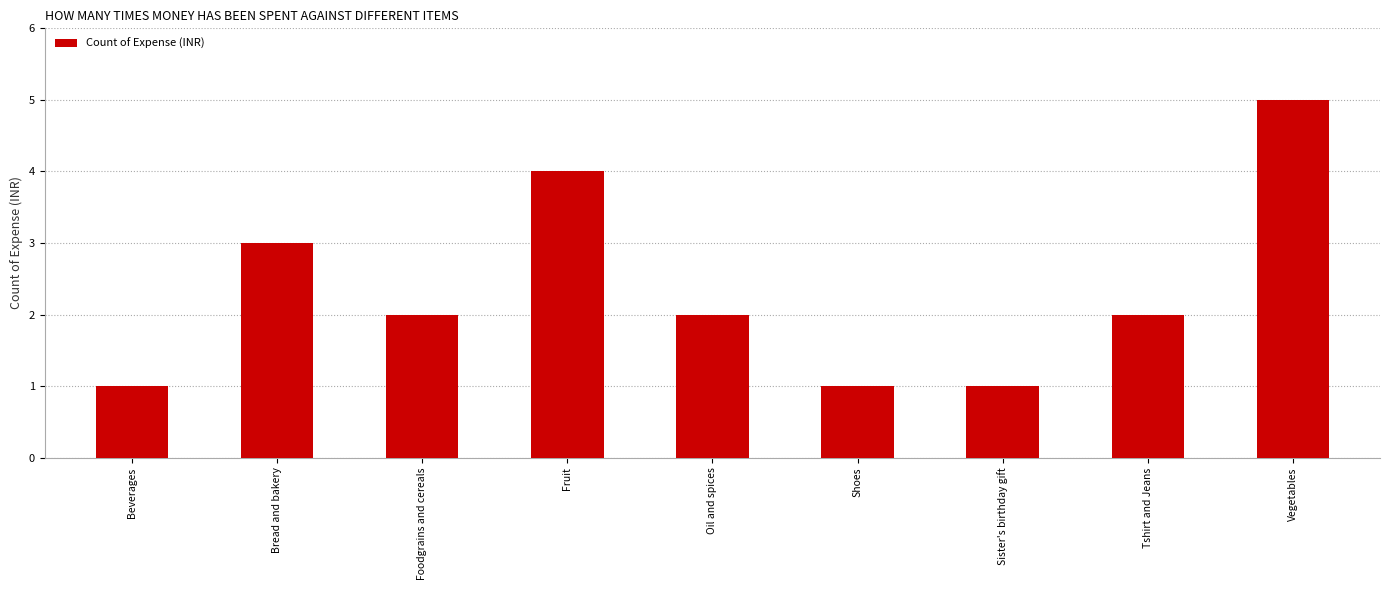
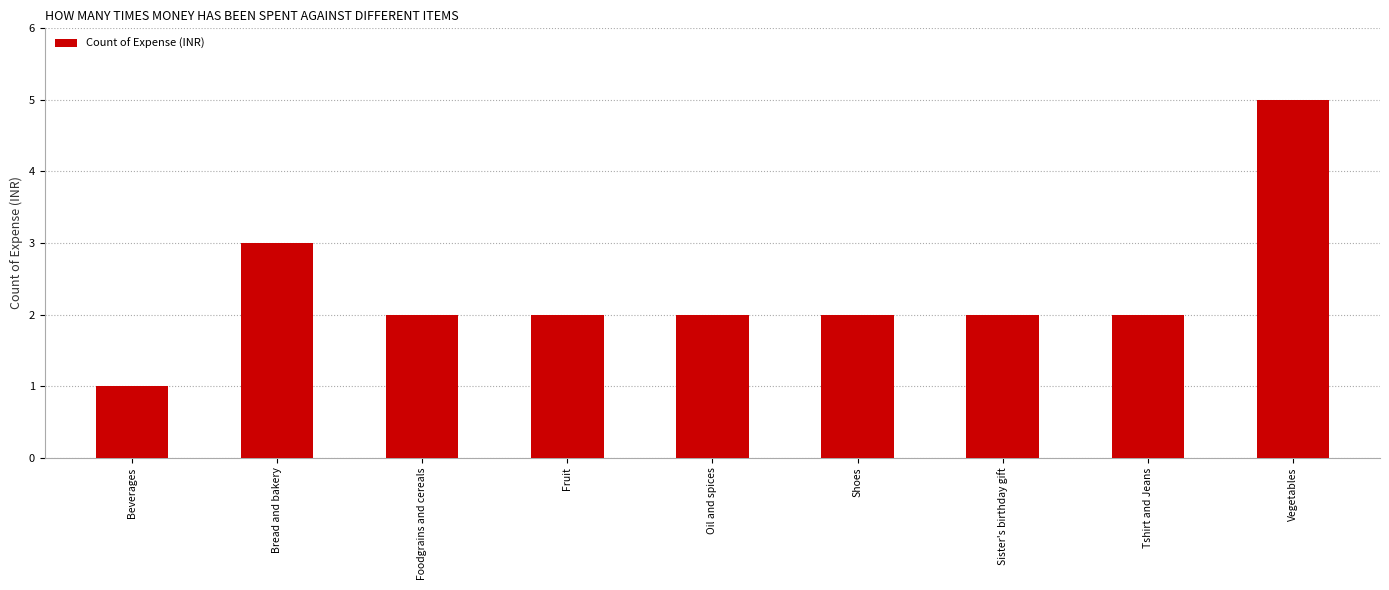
Fruit: 4 -> 2
Shoes: 1 -> 2
Sister's birthday gift: 1 -> 2
